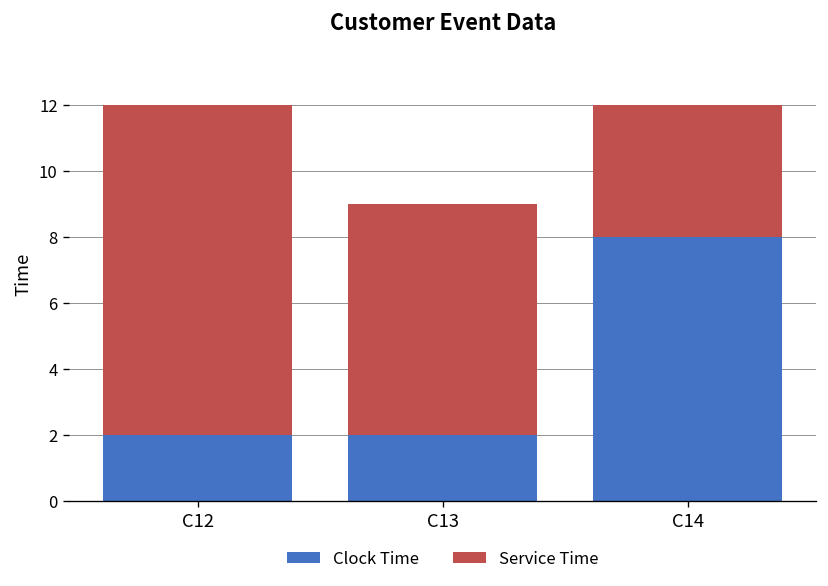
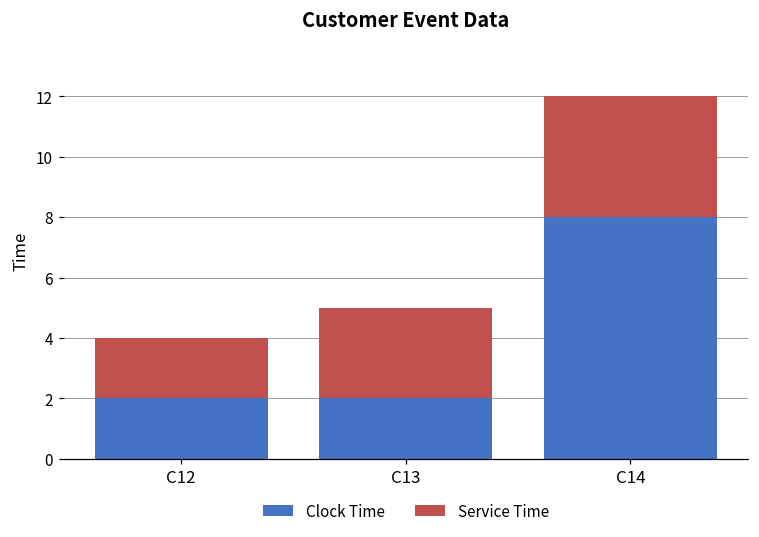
Service Time, C12: 10 -> 2
Service Time, C13: 7 -> 3
